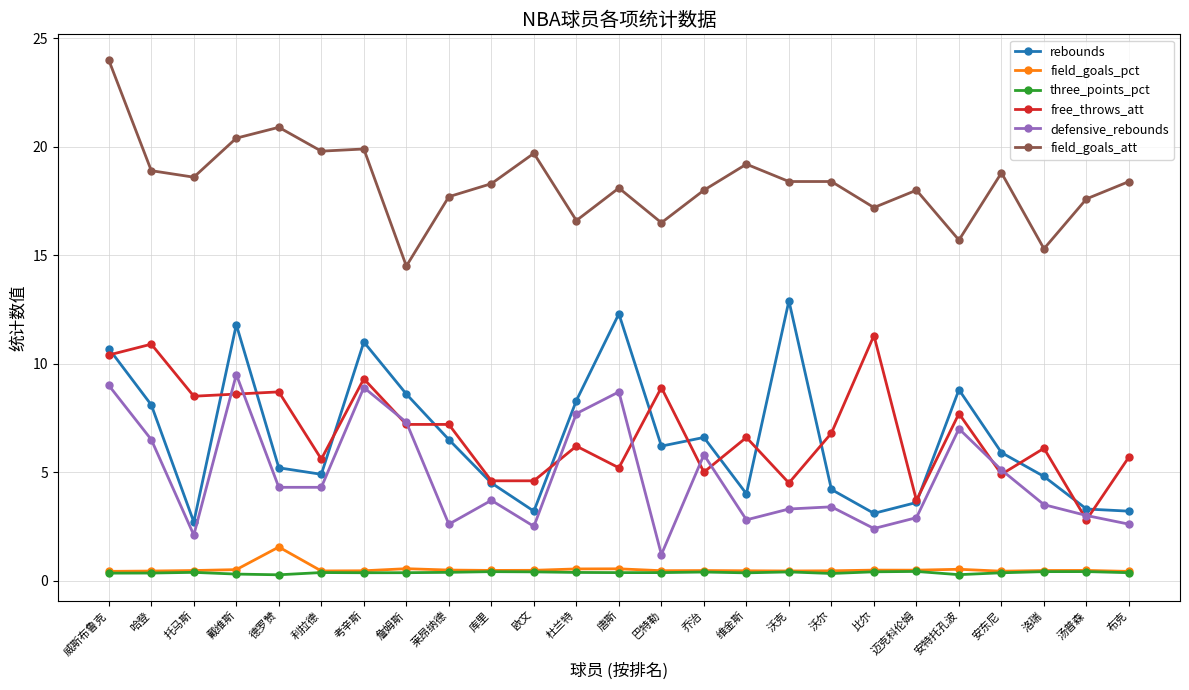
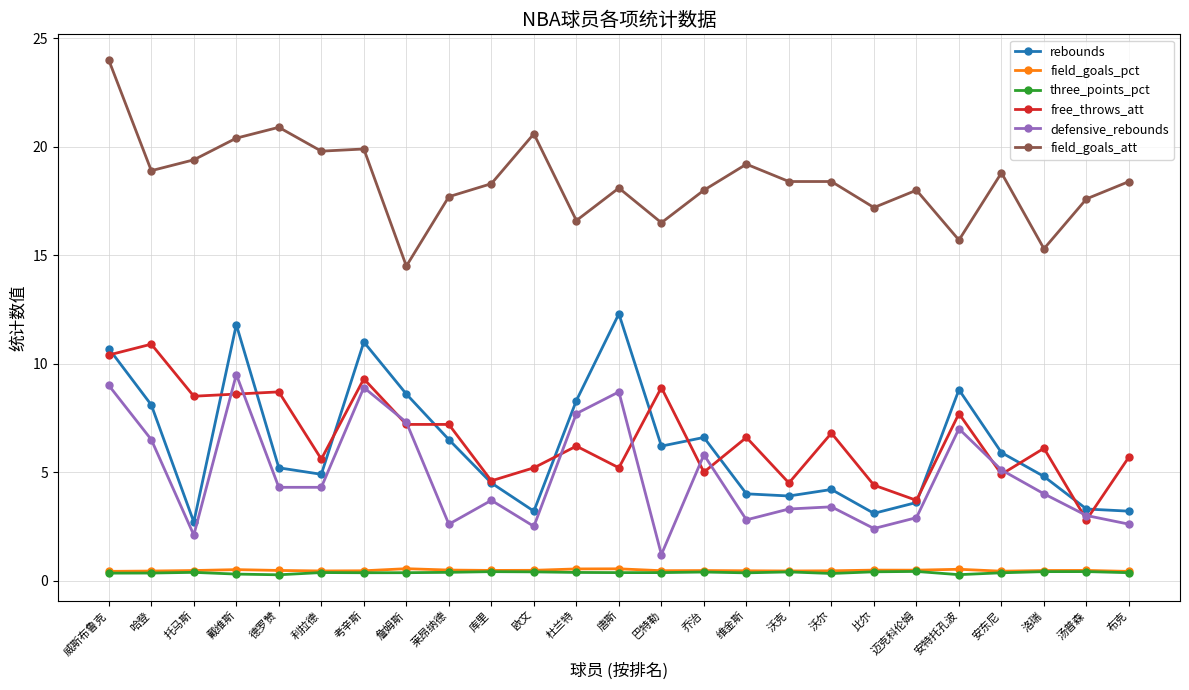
field_goals_att, 托马斯: 18.6 -> 19.4
field_goals_pct, 德罗赞: 1.5 -> 0.5
free_throws_att, 欧文: 4.6 -> 5.2
field_goals_att, 欧文: 19.7 -> 20.6
rebounds, 沃克: 12.9 -> 3.9
free_throws_att, 比尔: 11.3 -> 4.4
defensive_rebounds, 洛瑞: 3.5 -> 4.0
